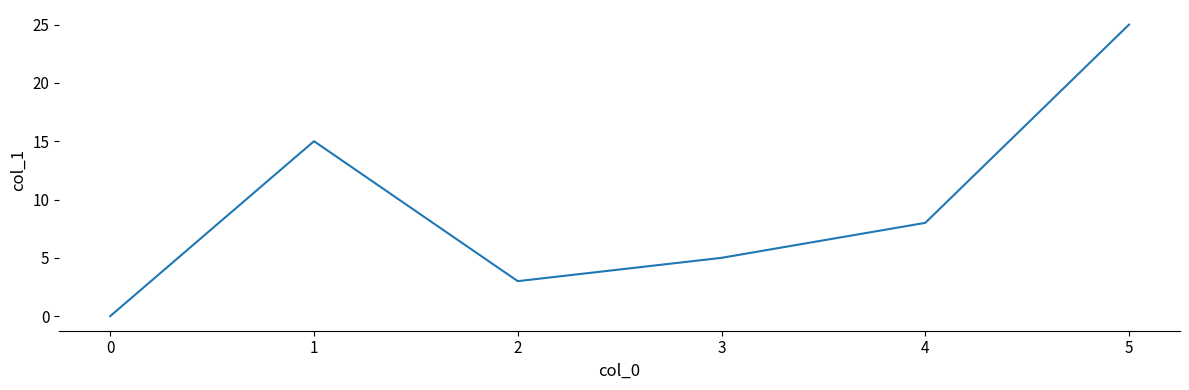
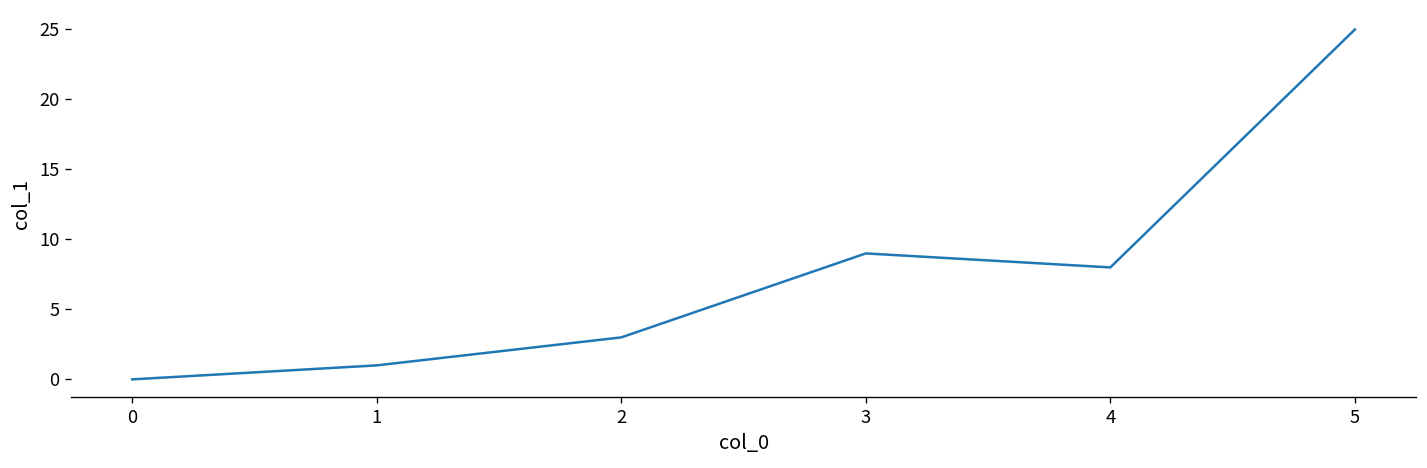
1: 15 -> 1
3: 5 -> 9
